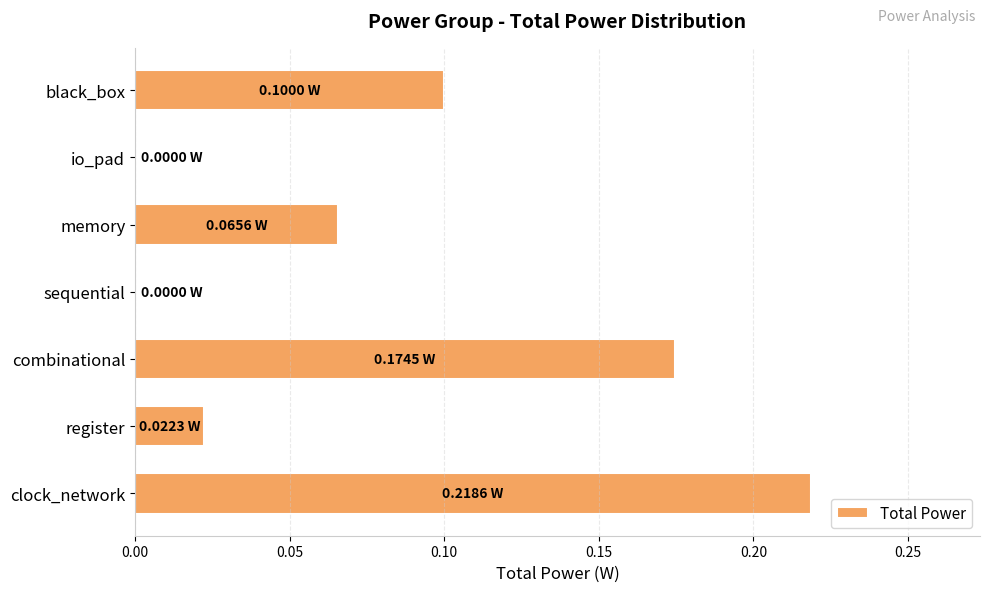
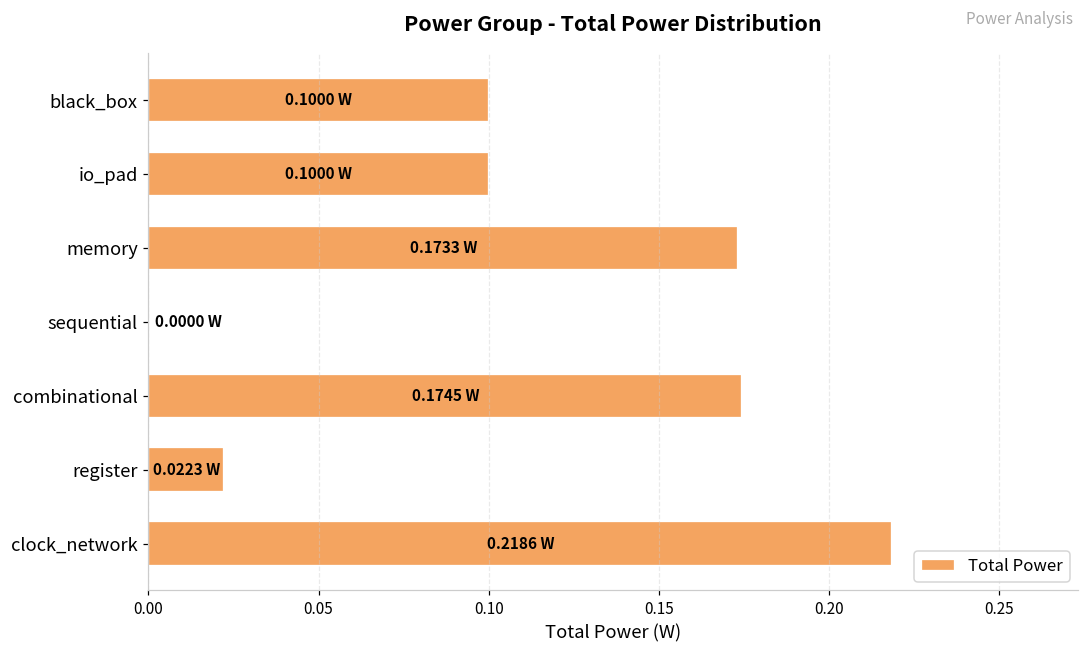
io_pad: 0.0000 -> 0.1000
memory: 0.0656 -> 0.1733
